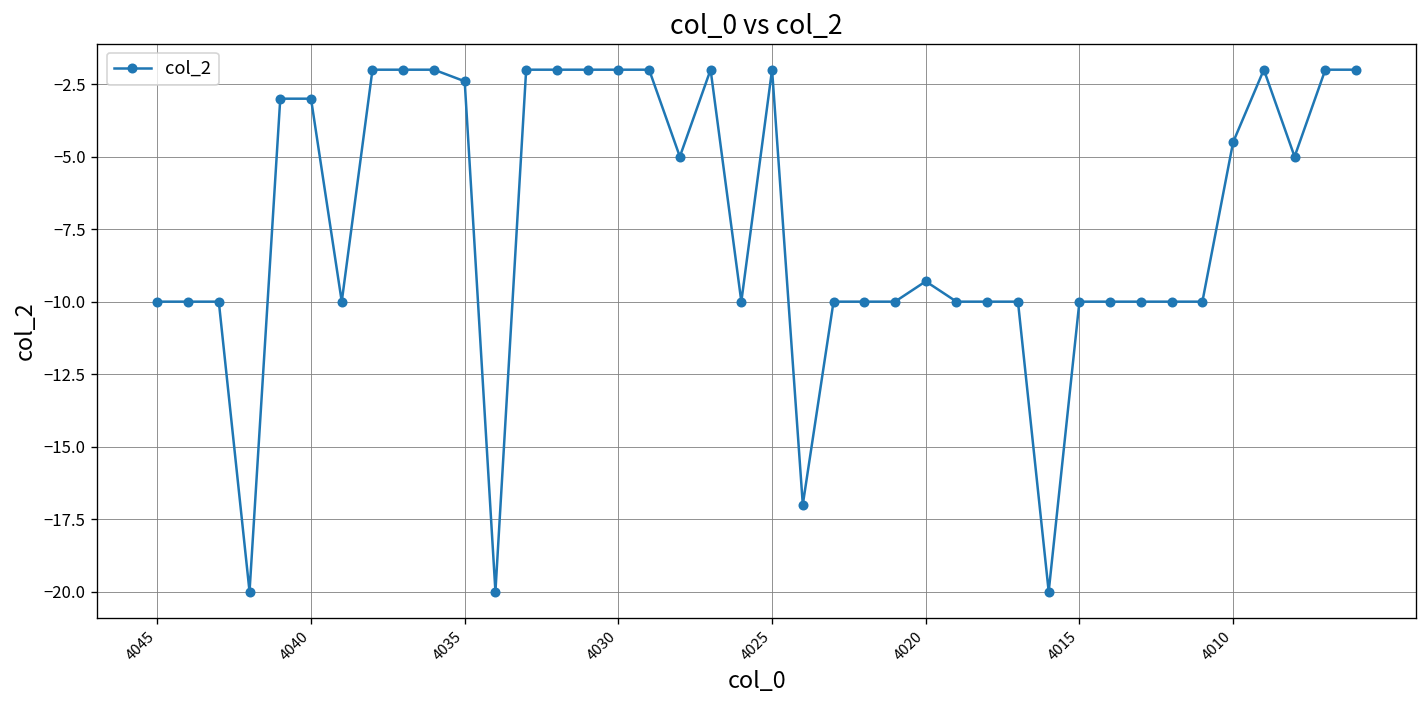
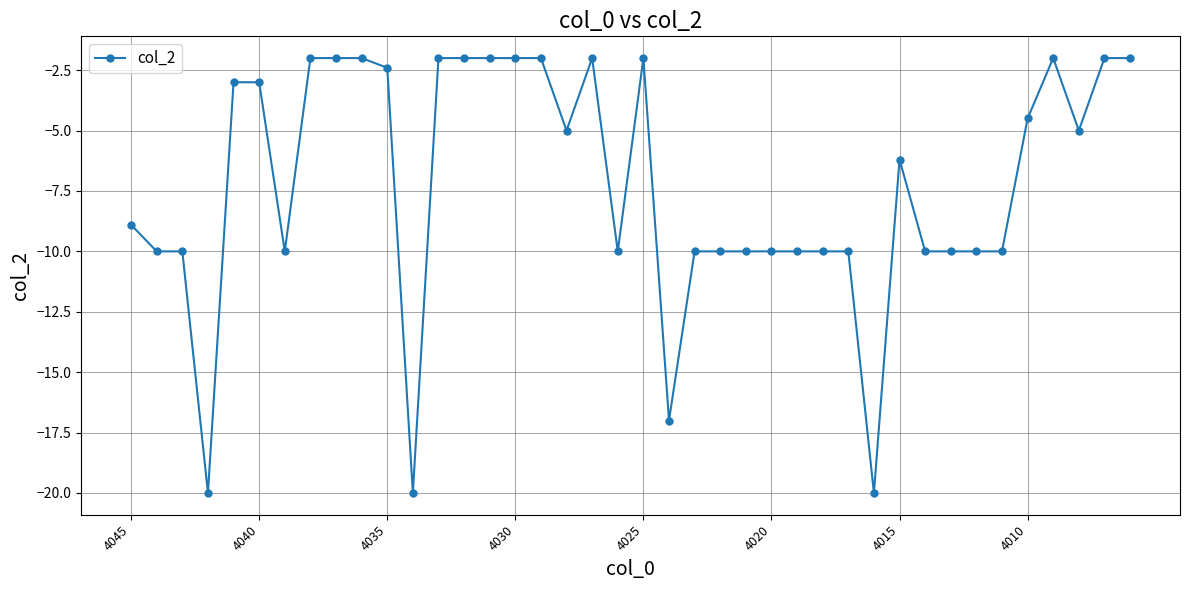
4045: -10.0 -> -8.9
4020: -9.3 -> -10.0
4015: -10.0 -> -6.2
